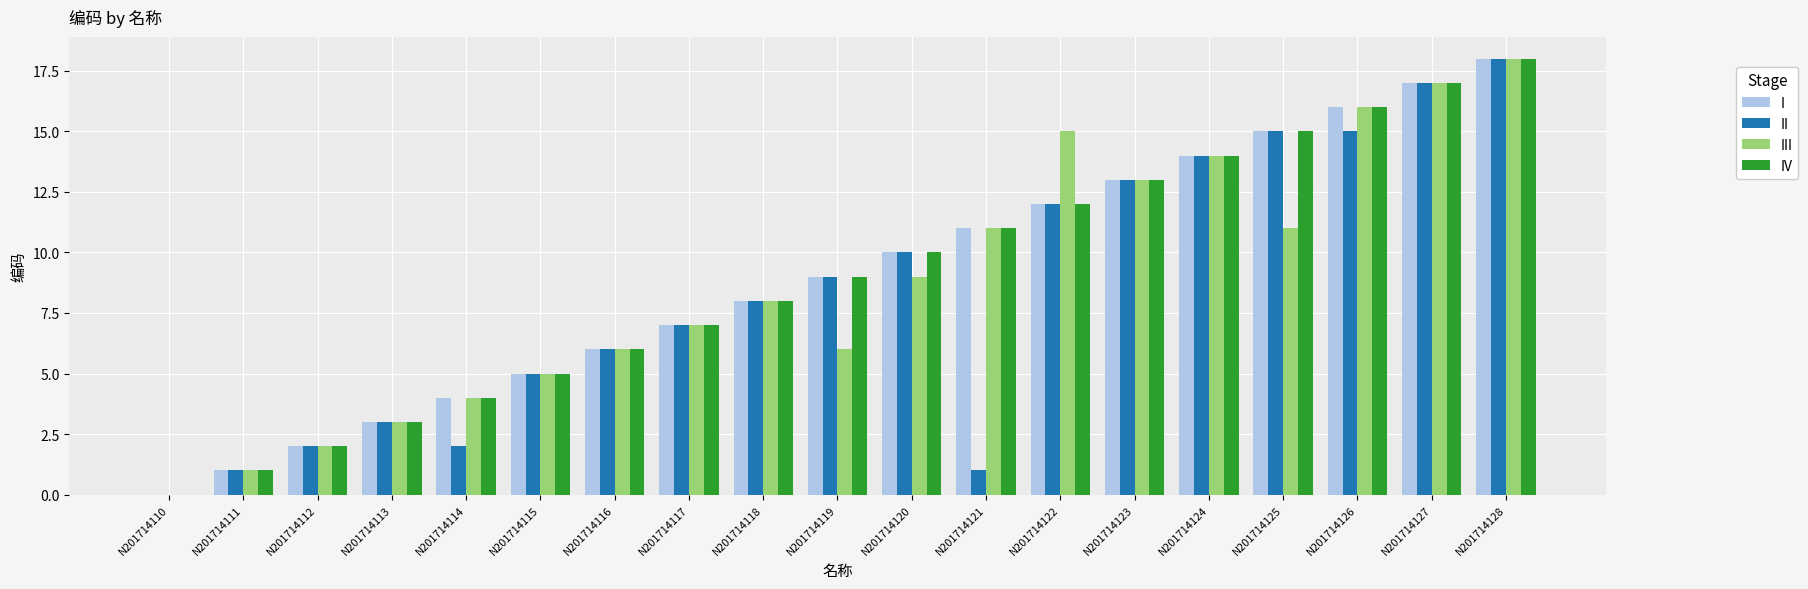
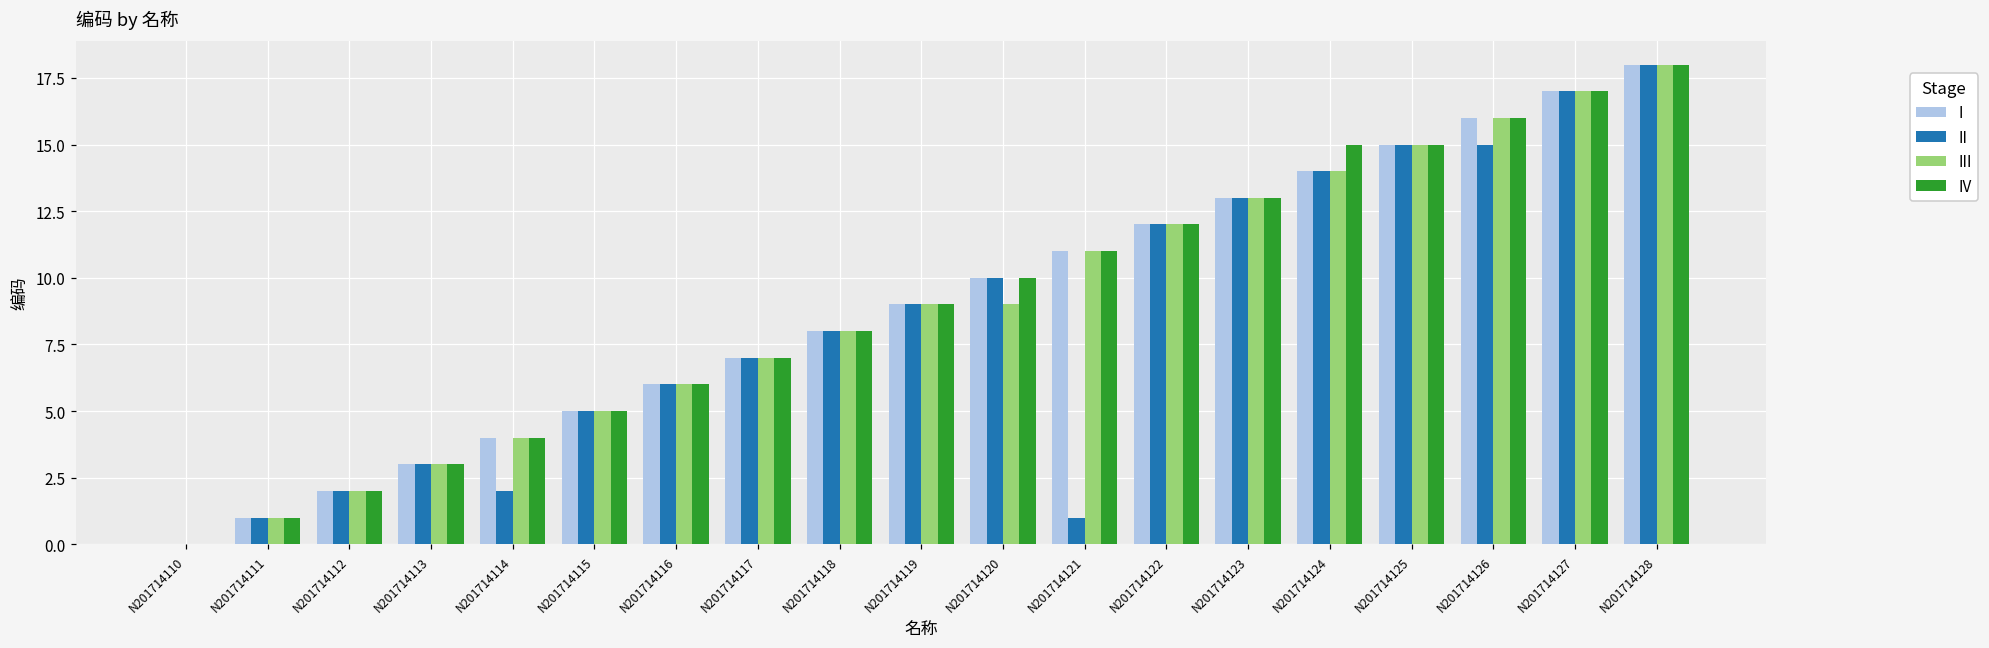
III, N201714119: 6.0 -> 9.0
III, N201714122: 15.0 -> 12.0
IV, N201714124: 14.0 -> 15.0
III, N201714125: 11.0 -> 15.0
